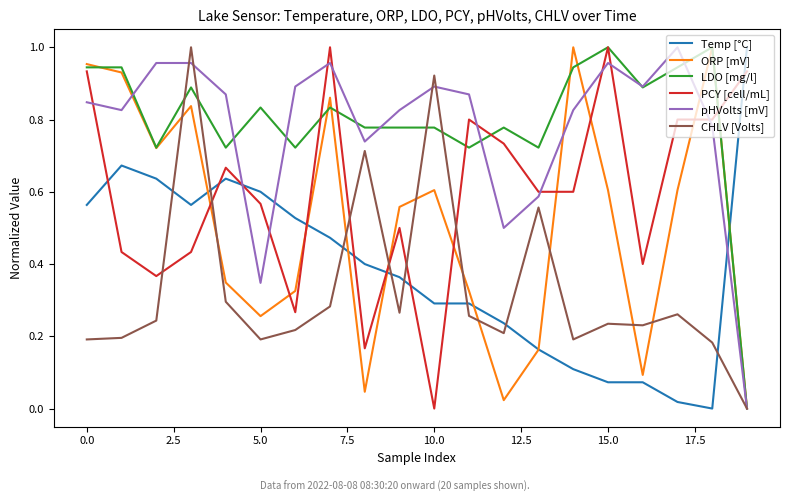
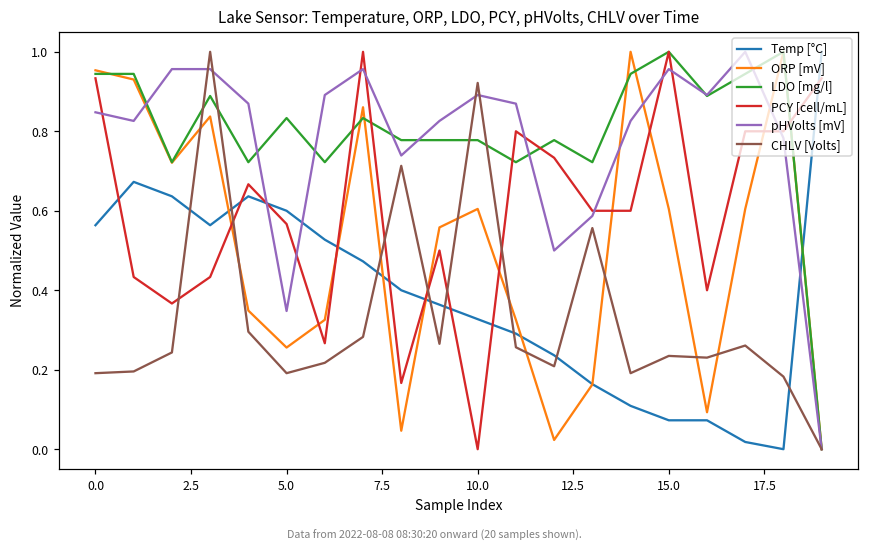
Temp [°C], 10.0: 0.29 -> 0.33
